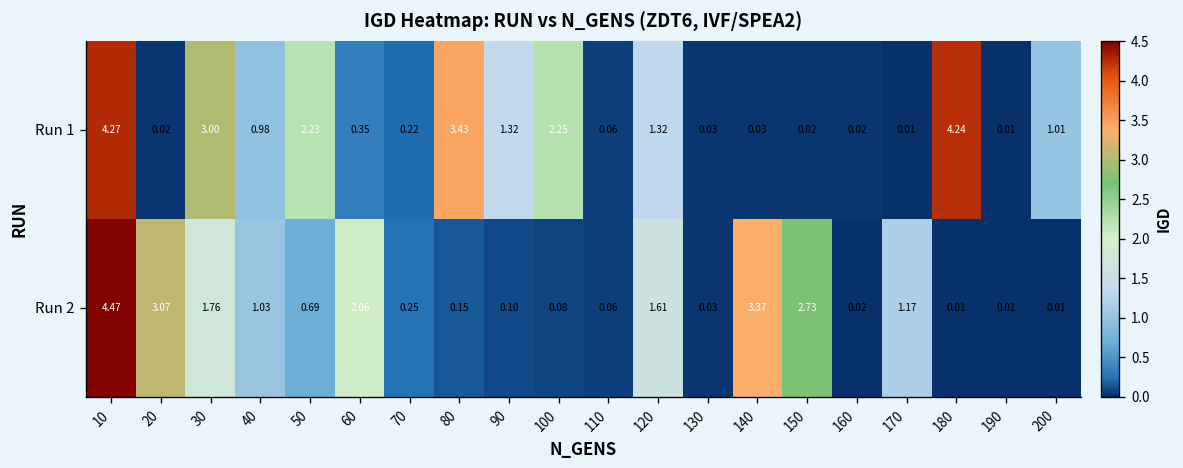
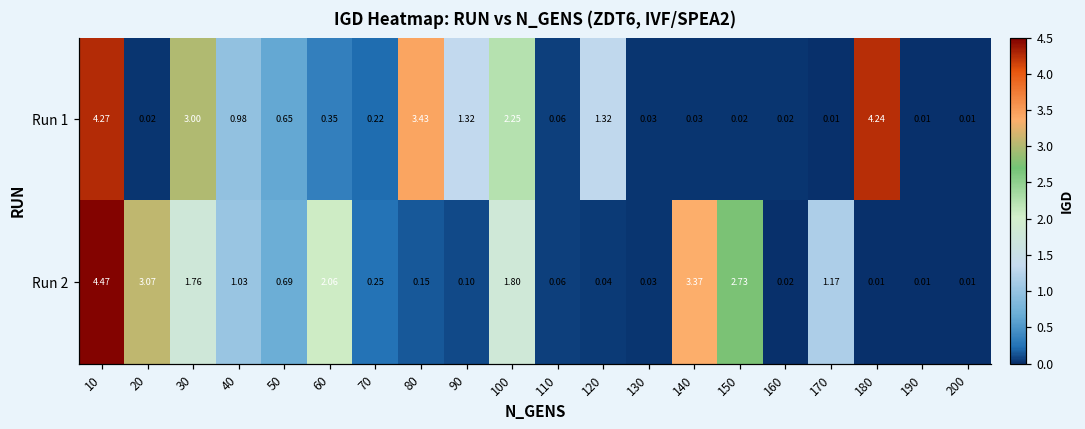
Run 1, 50: 2.23 -> 0.65
Run 1, 200: 1.01 -> 0.01
Run 2, 100: 0.08 -> 1.80
Run 2, 120: 1.61 -> 0.04
